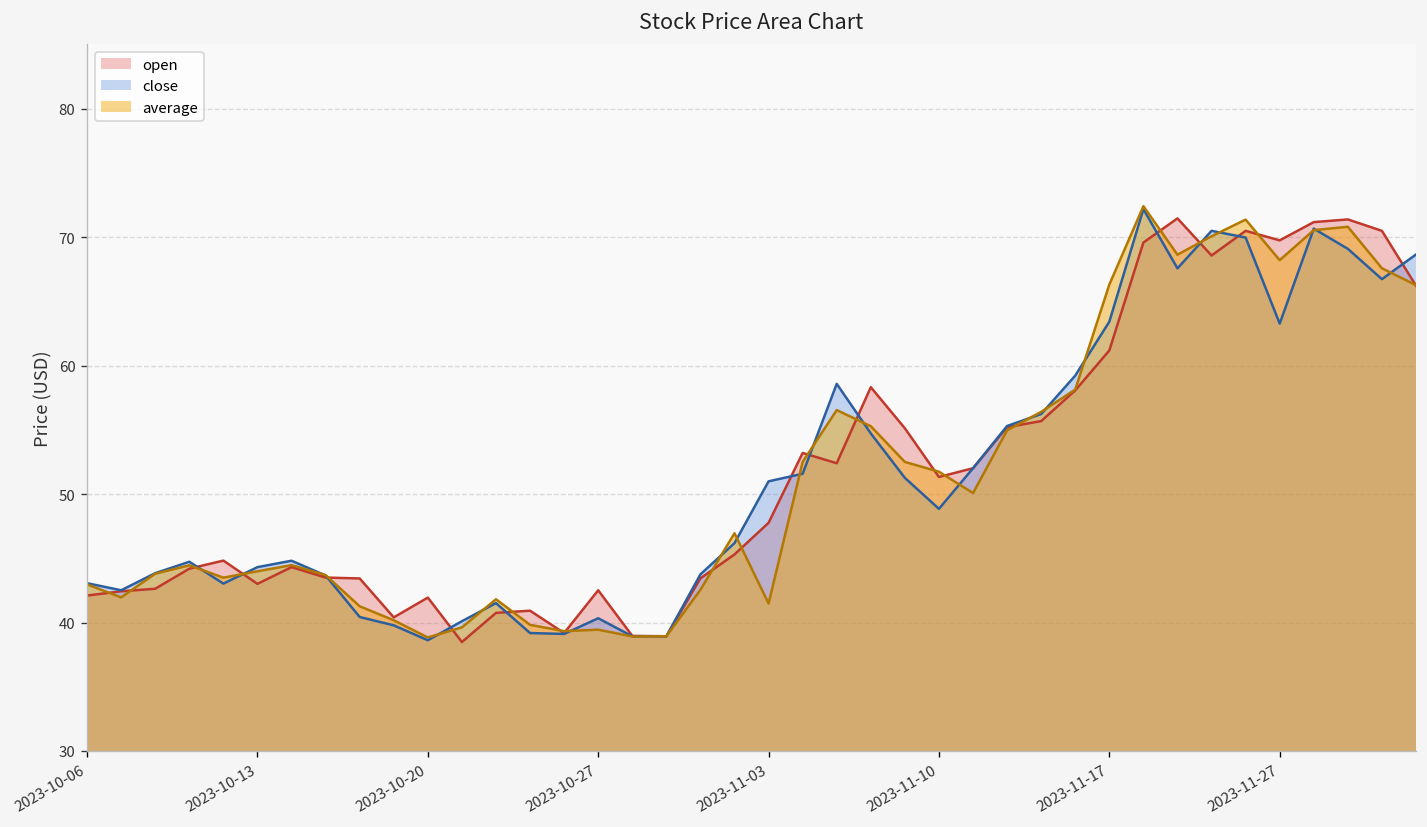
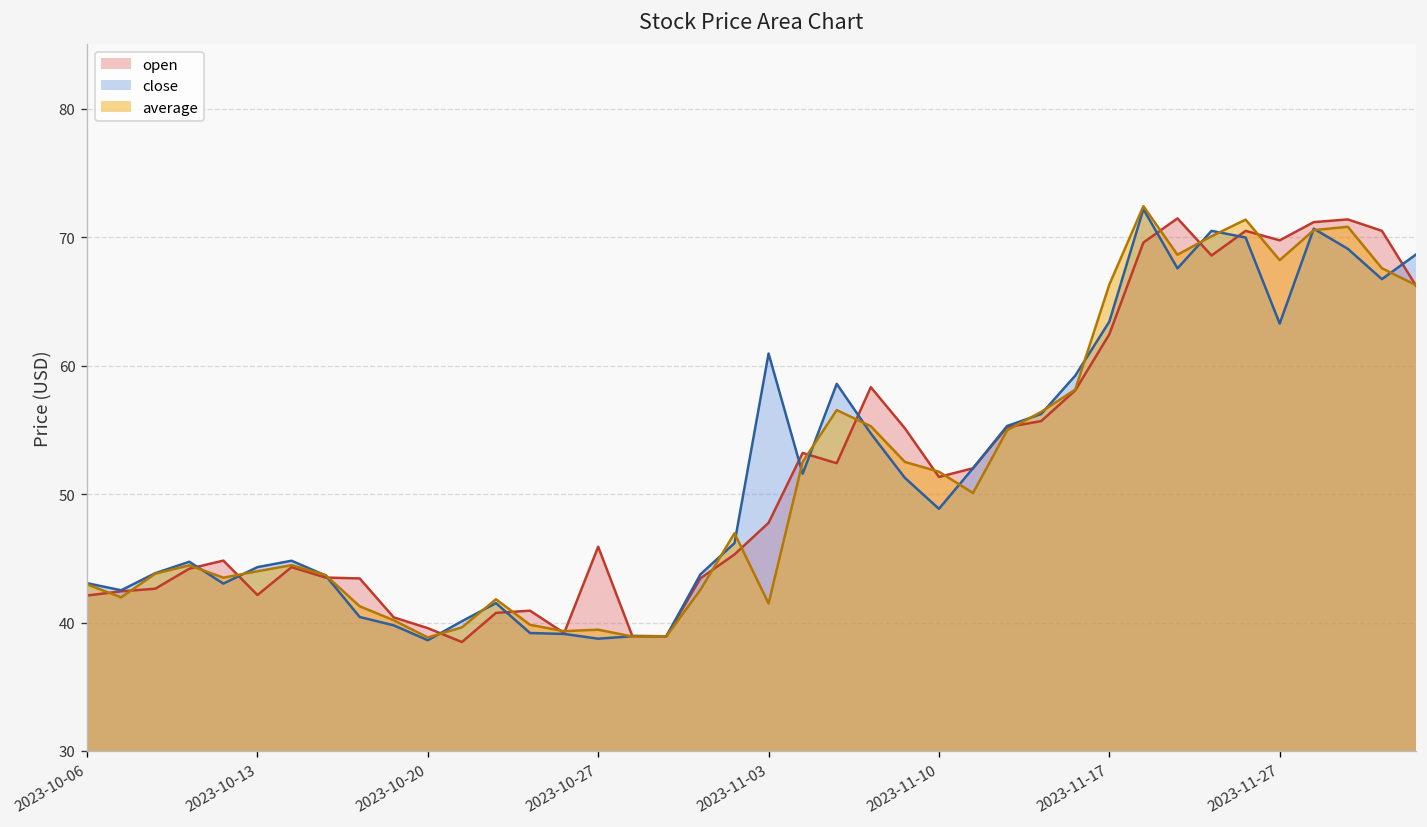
open, 2023-10-13: 43.0 -> 42.1
open, 2023-10-20: 41.9 -> 39.6
open, 2023-10-27: 42.5 -> 45.9
close, 2023-10-27: 40.3 -> 38.7
close, 2023-11-03: 51.0 -> 60.9
open, 2023-11-17: 61.2 -> 62.4
